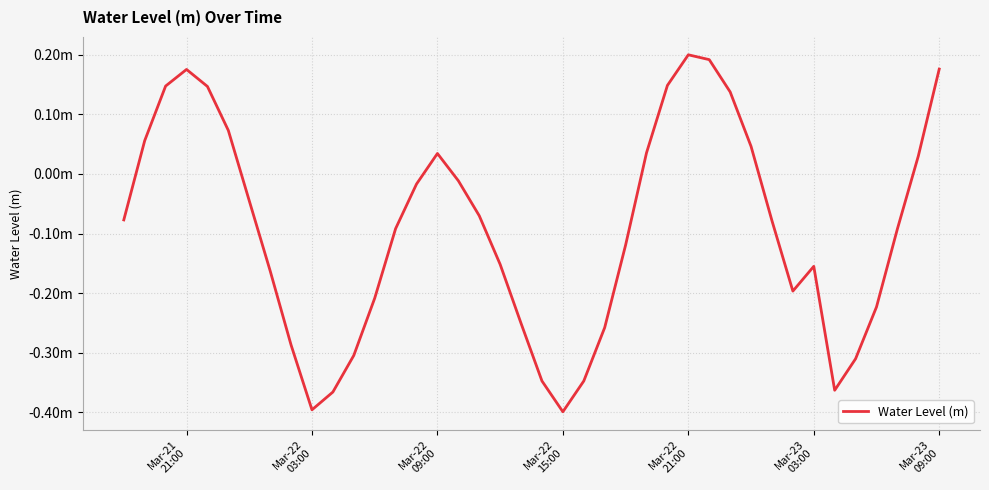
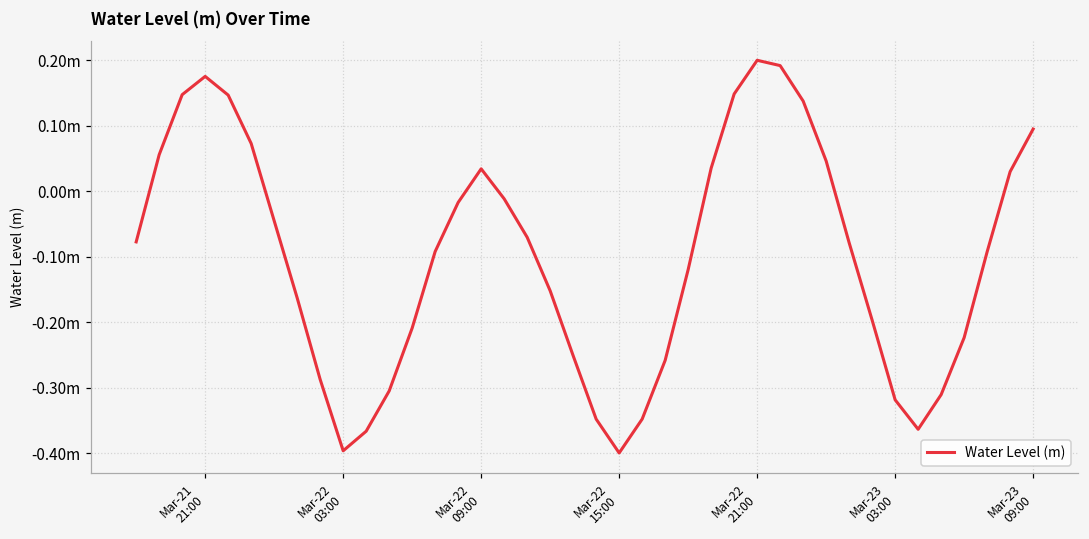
Mar-23 03:00: -0.16m -> -0.32m
Mar-23 09:00: 0.18m -> 0.10m
